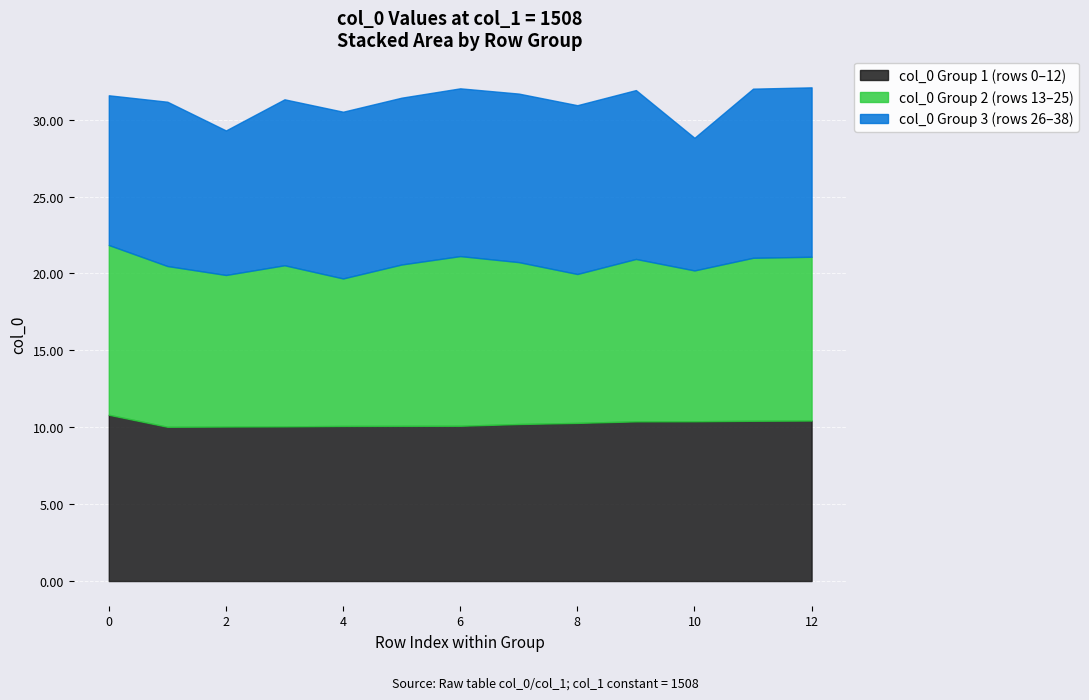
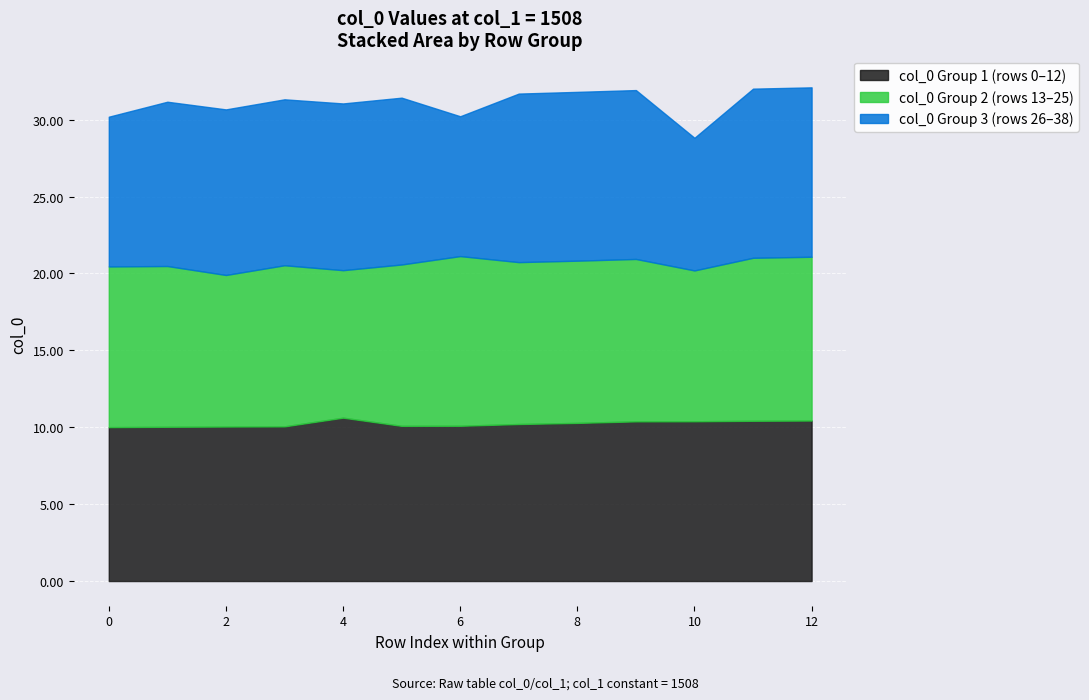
col_0 Group 1 (rows 0–12), 0: 10.8 -> 10.0
col_0 Group 2 (rows 13–25), 0: 11.0 -> 10.4
col_0 Group 3 (rows 26–38), 2: 9.4 -> 10.8
col_0 Group 1 (rows 0–12), 4: 10.1 -> 10.6
col_0 Group 3 (rows 26–38), 6: 10.9 -> 9.1
col_0 Group 2 (rows 13–25), 8: 9.7 -> 10.5
